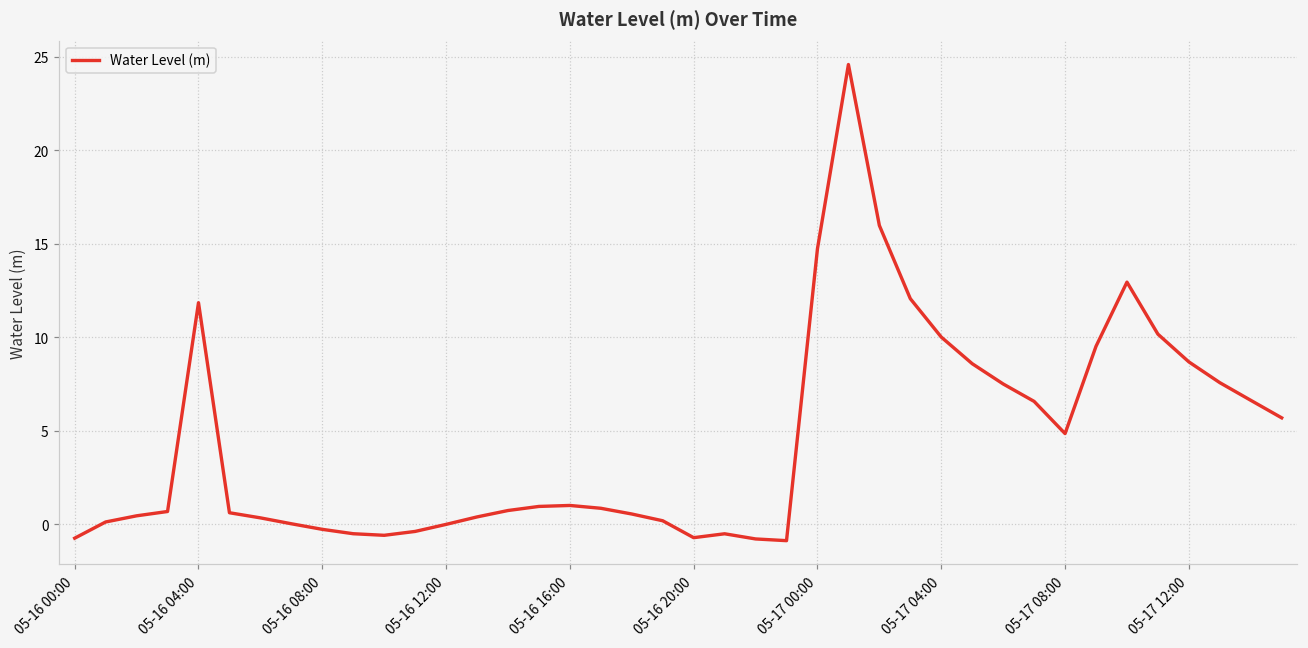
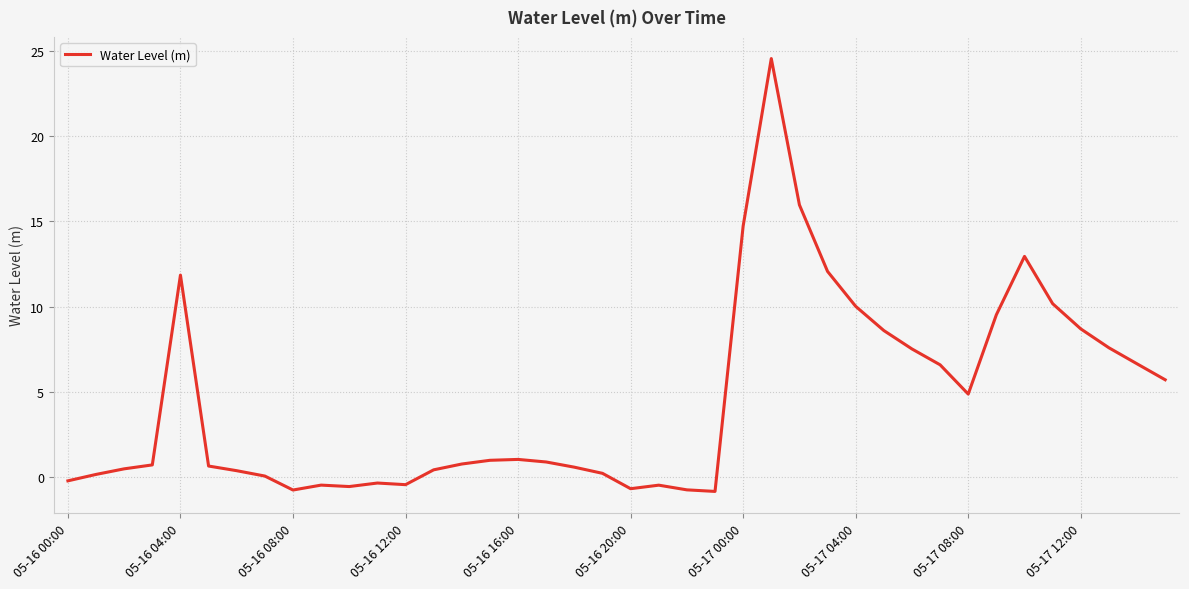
05-16 00:00: -0.7 -> -0.3
05-16 08:00: -0.3 -> -0.8
05-16 12:00: 0.0 -> -0.5
